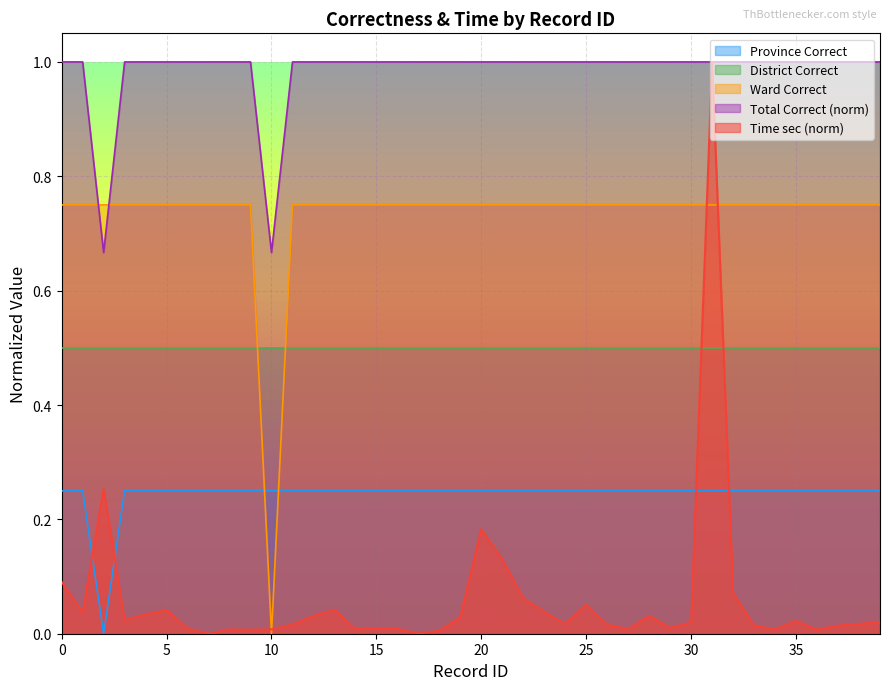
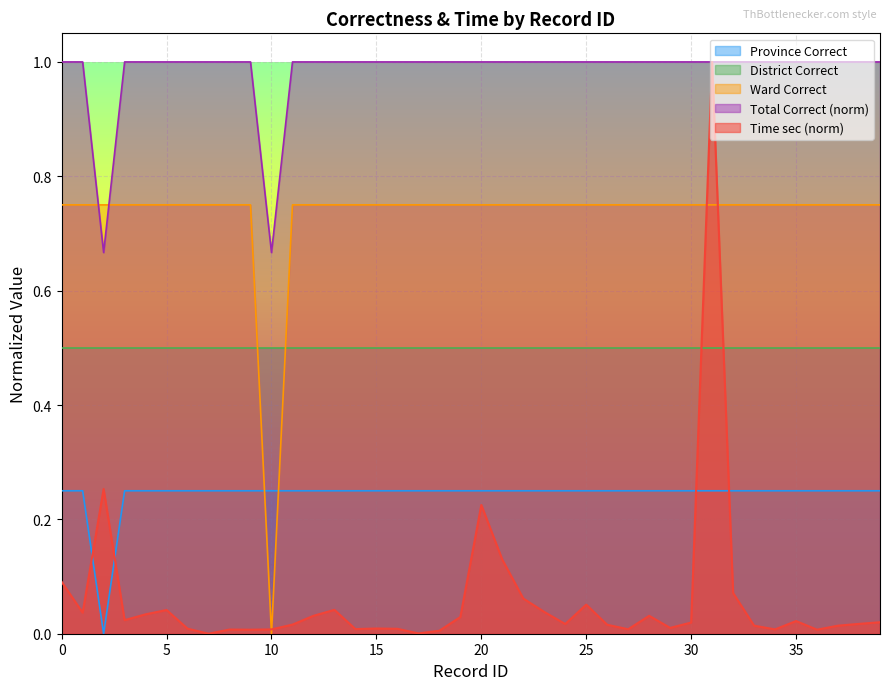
Time sec (norm), 20: 0.18 -> 0.23
